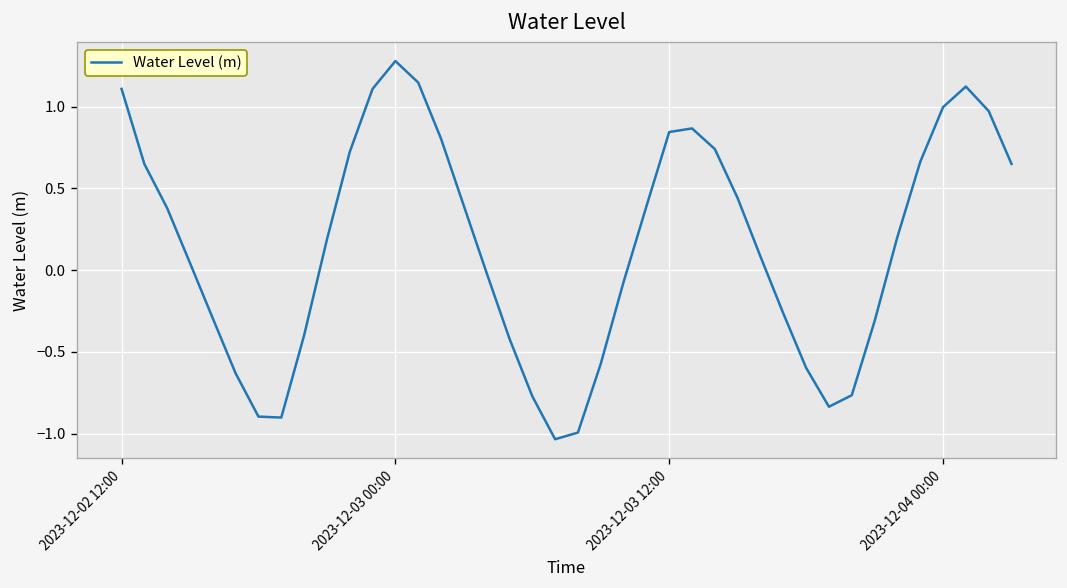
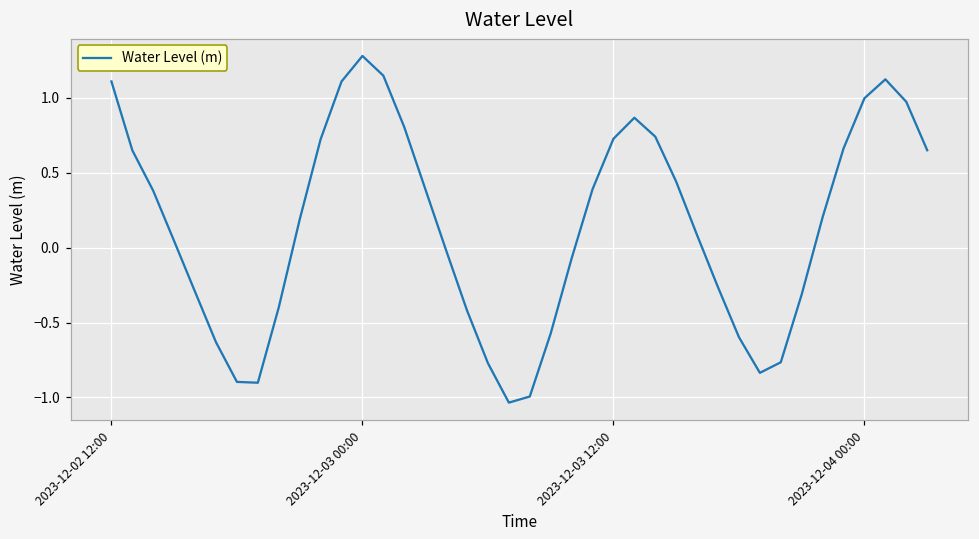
2023-12-03 12:00: 0.85 -> 0.73
